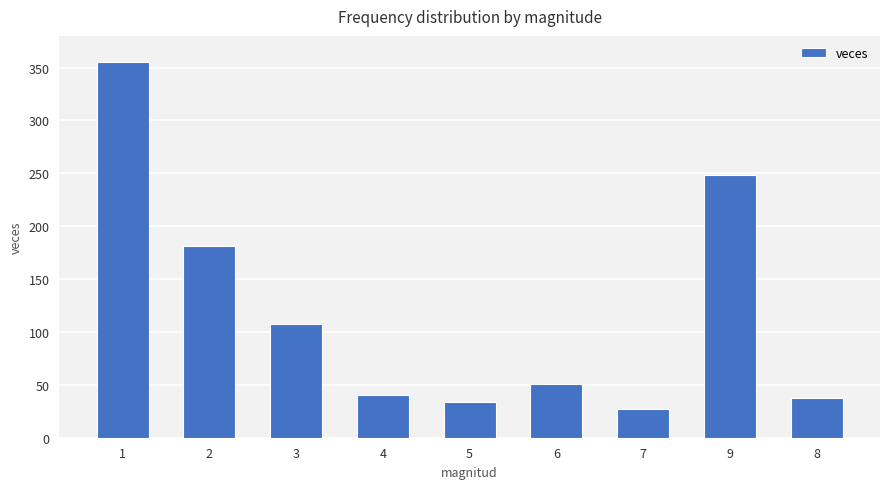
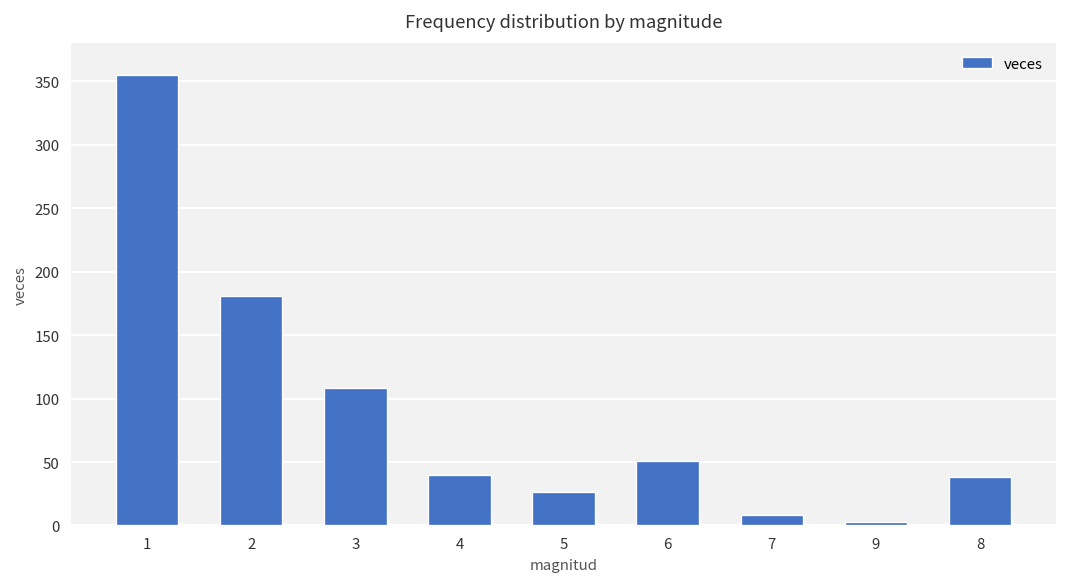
5: 34 -> 26
7: 27 -> 8
9: 248 -> 3
